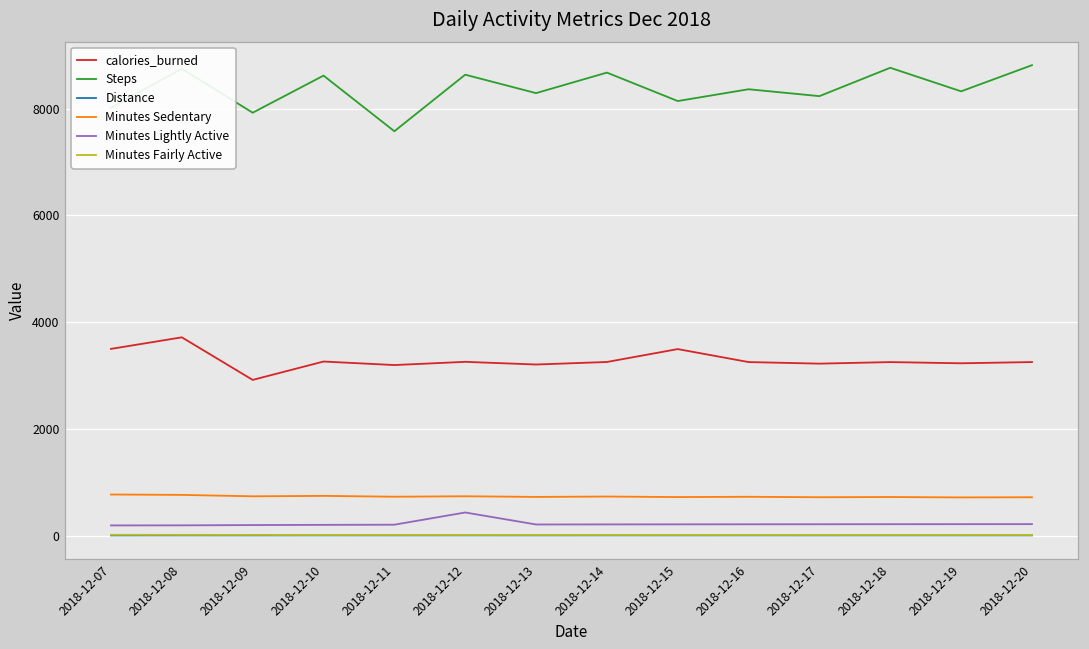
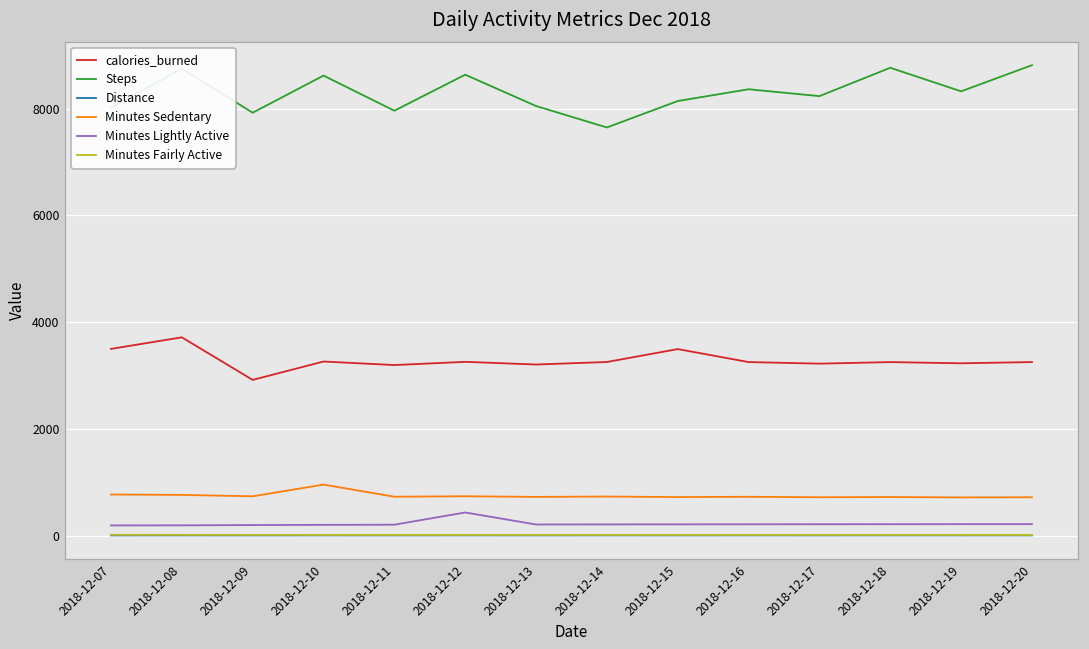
Minutes Sedentary, 2018-12-10: 700 -> 1000
Steps, 2018-12-11: 7600 -> 8000
Steps, 2018-12-13: 8300 -> 8000
Steps, 2018-12-14: 8700 -> 7600
